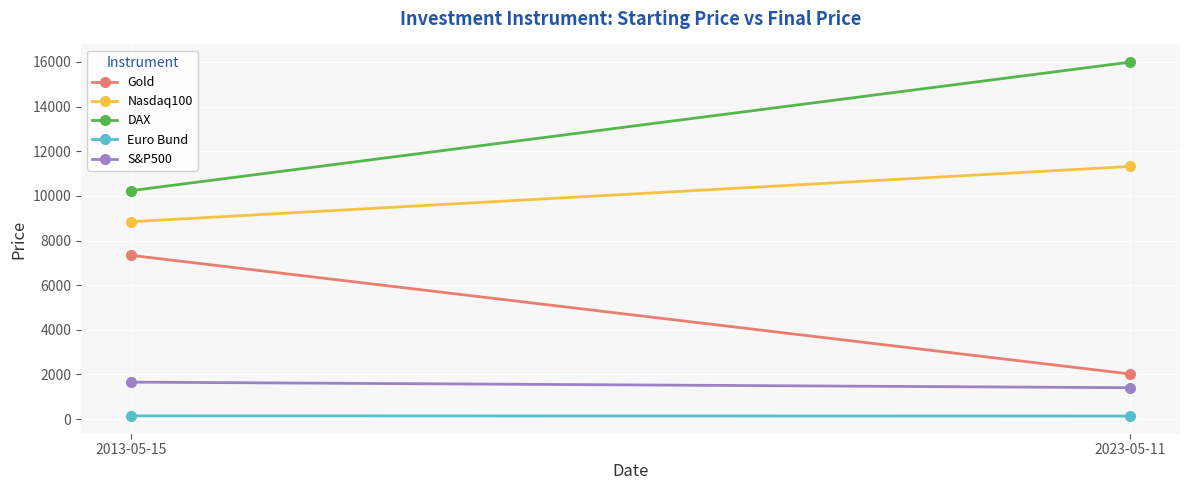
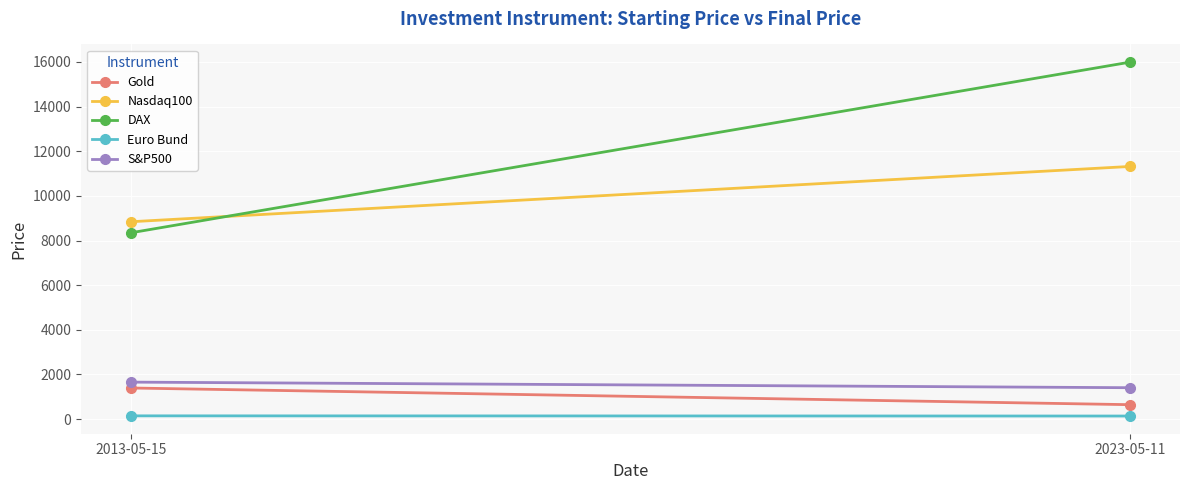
Gold, 2013-05-15: 7300 -> 1400
DAX, 2013-05-15: 10200 -> 8300
Gold, 2023-05-11: 2000 -> 600
